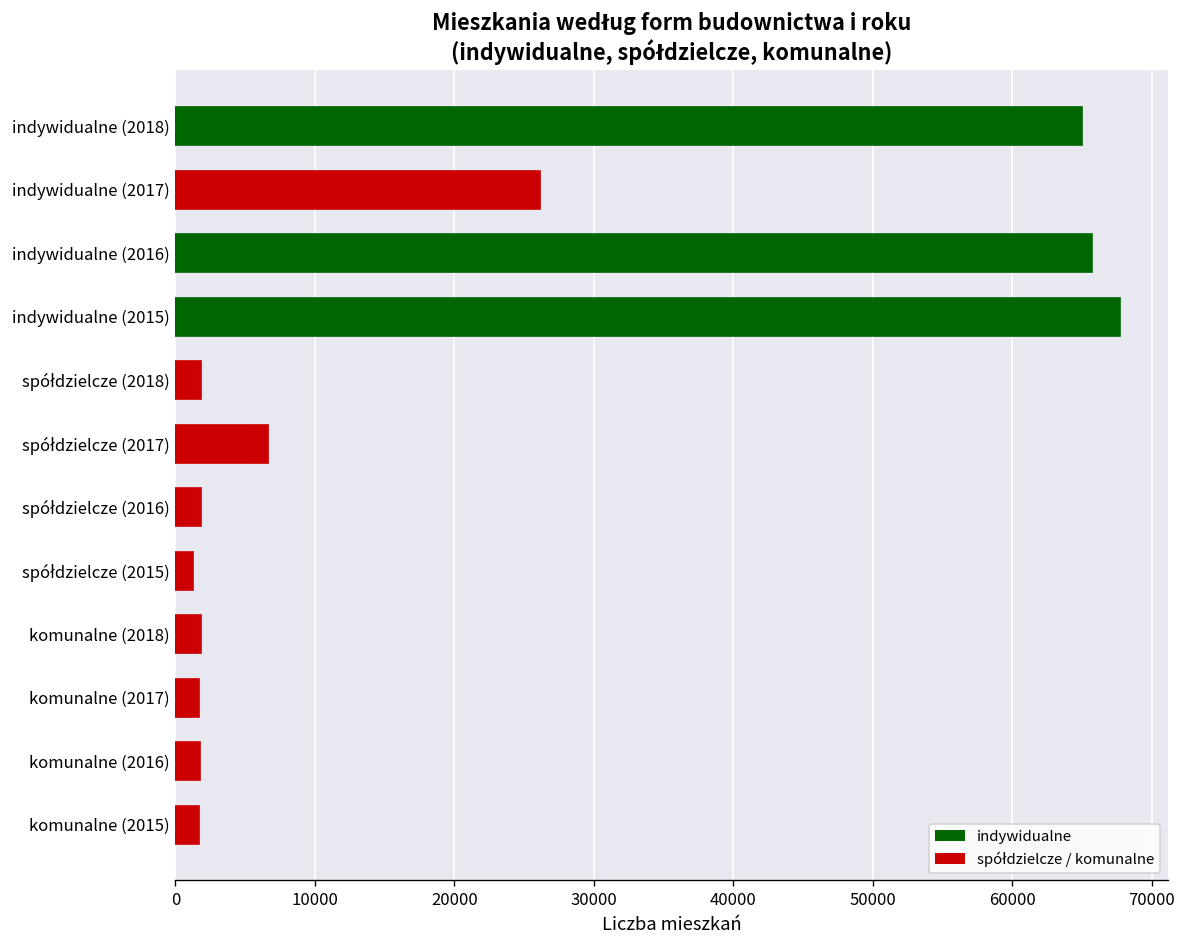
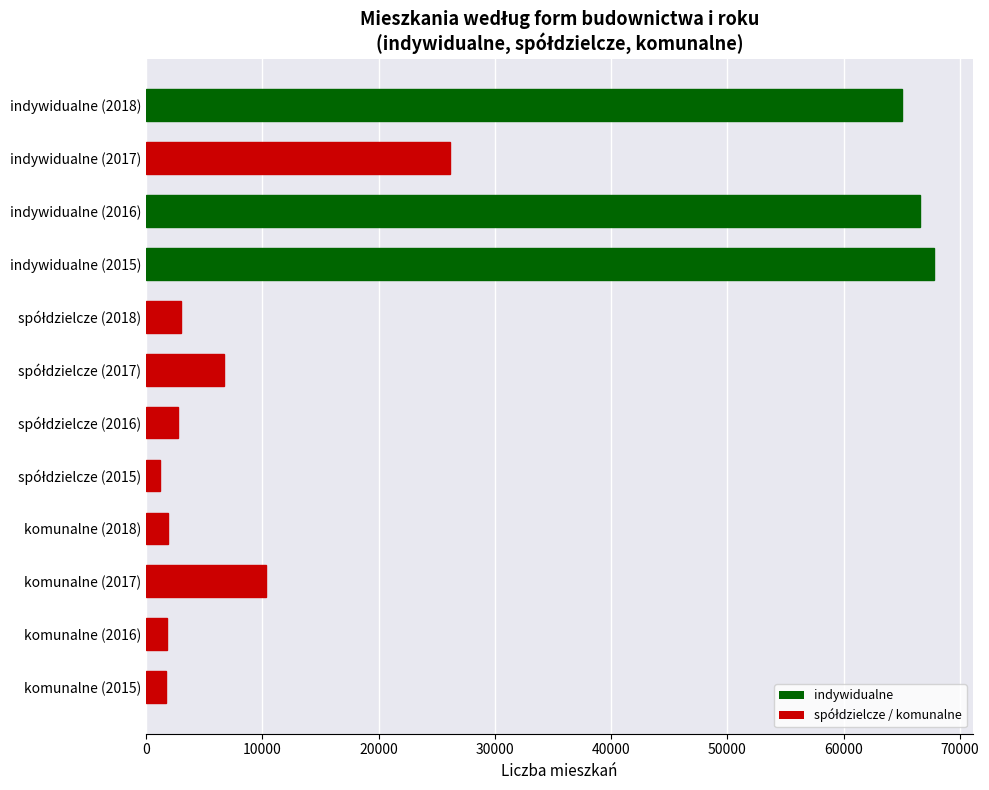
indywidualne (2016): 65700 -> 66500
spółdzielcze (2018): 1800 -> 3000
spółdzielcze (2016): 1800 -> 2700
komunalne (2017): 1700 -> 10300
